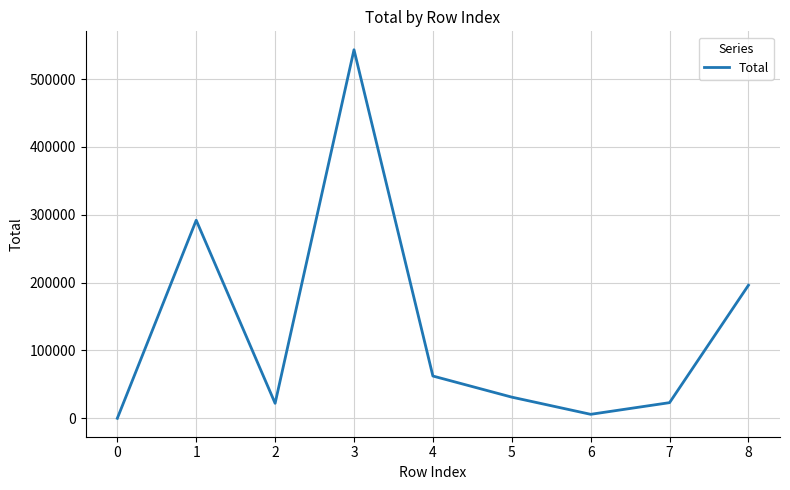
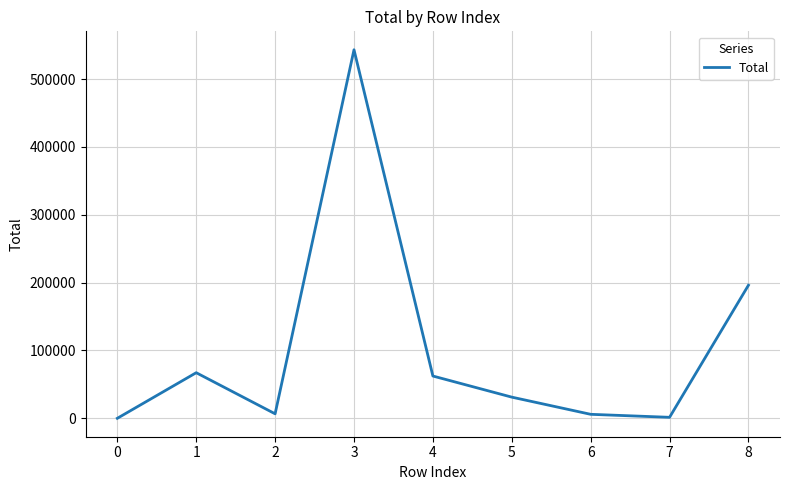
1: 290000 -> 70000
2: 20000 -> 10000
7: 20000 -> 0
